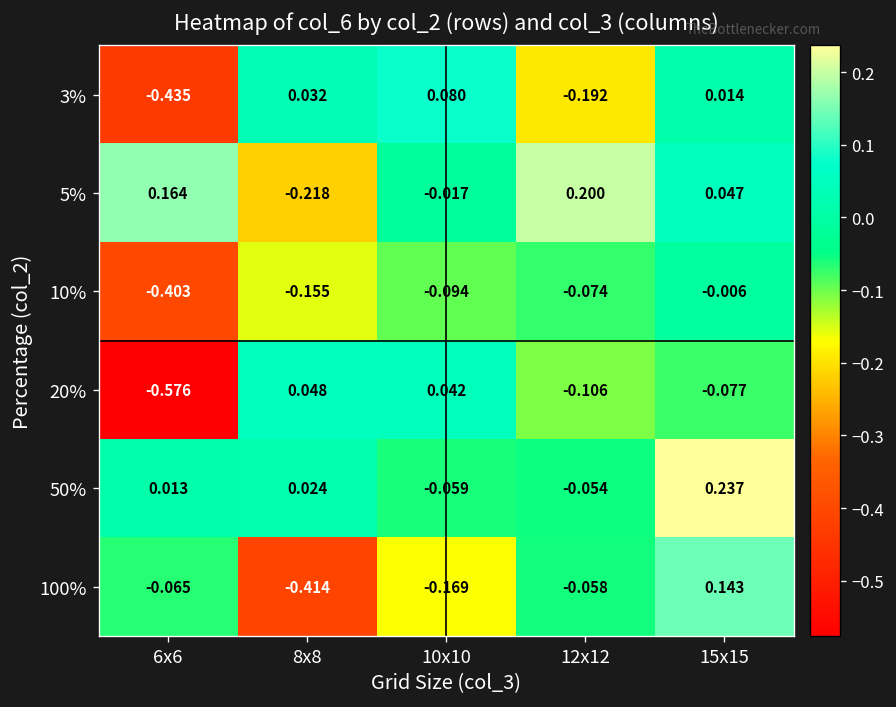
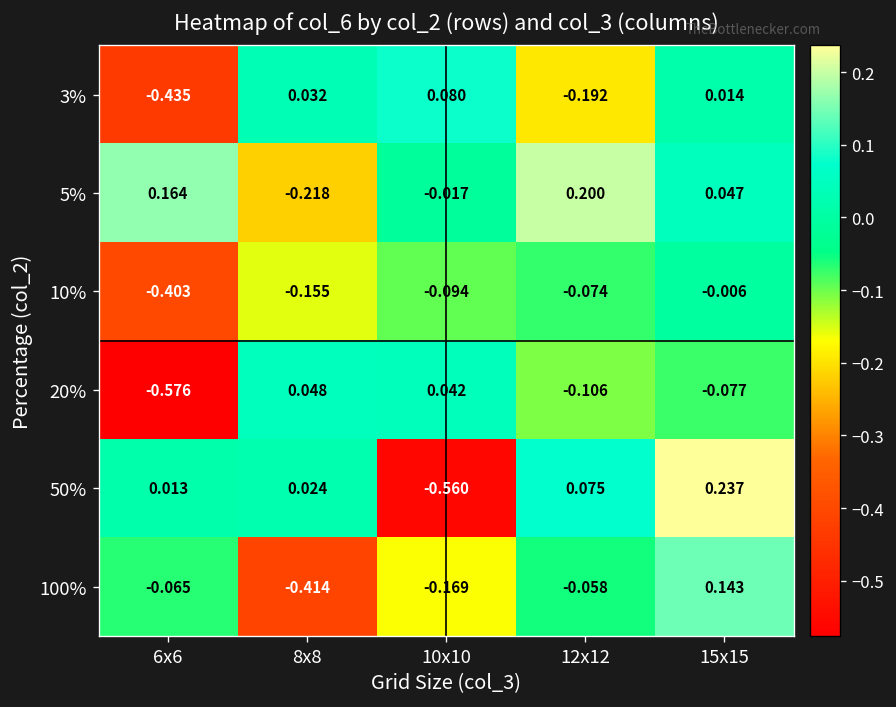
50%, 10x10: -0.059 -> -0.560
50%, 12x12: -0.054 -> 0.075
